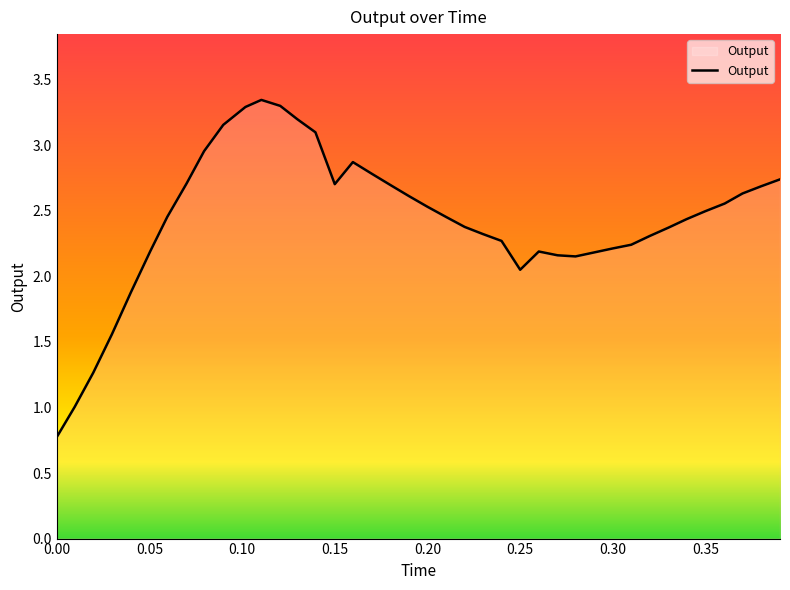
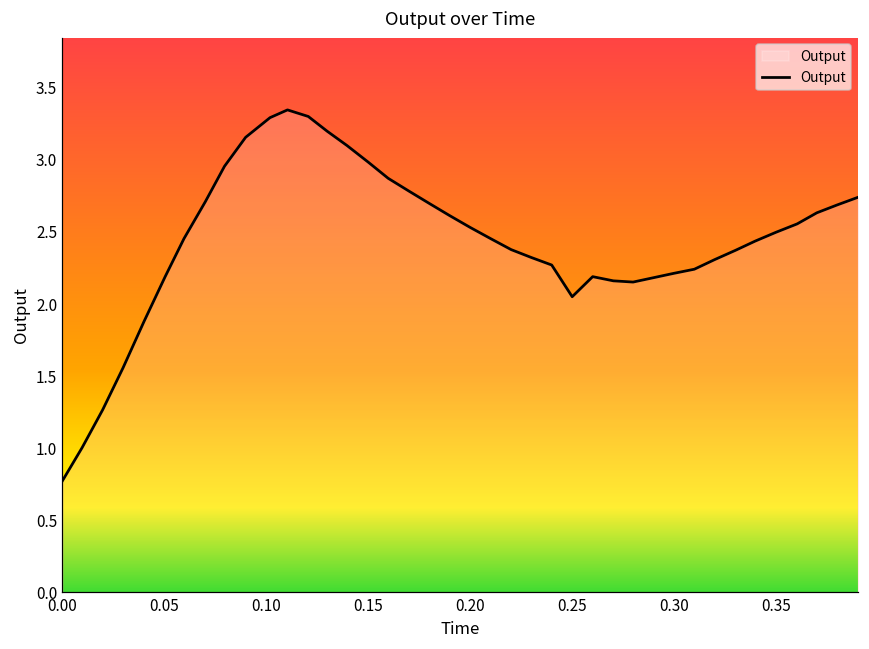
0.15: 2.70 -> 2.98
